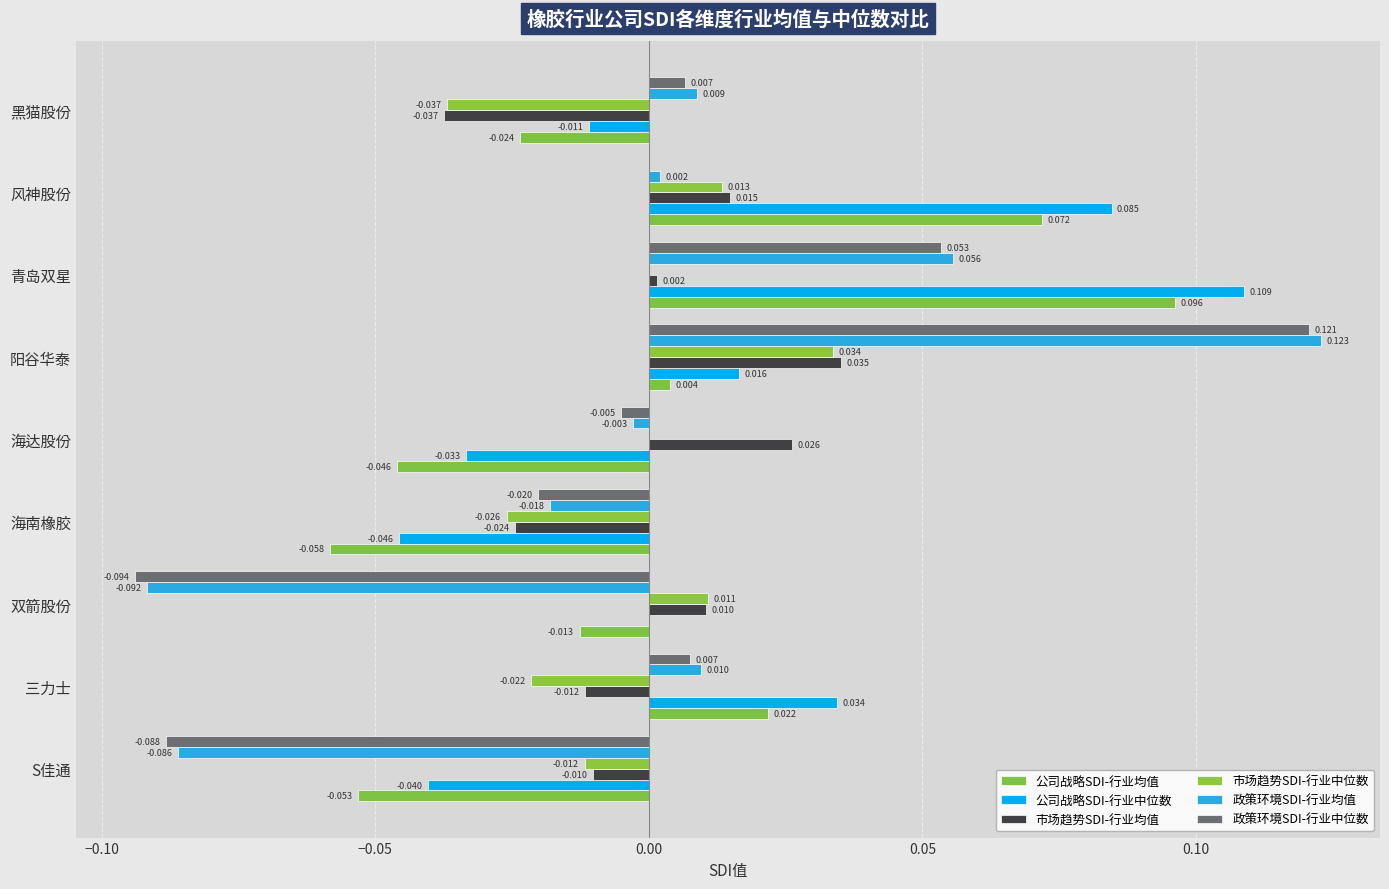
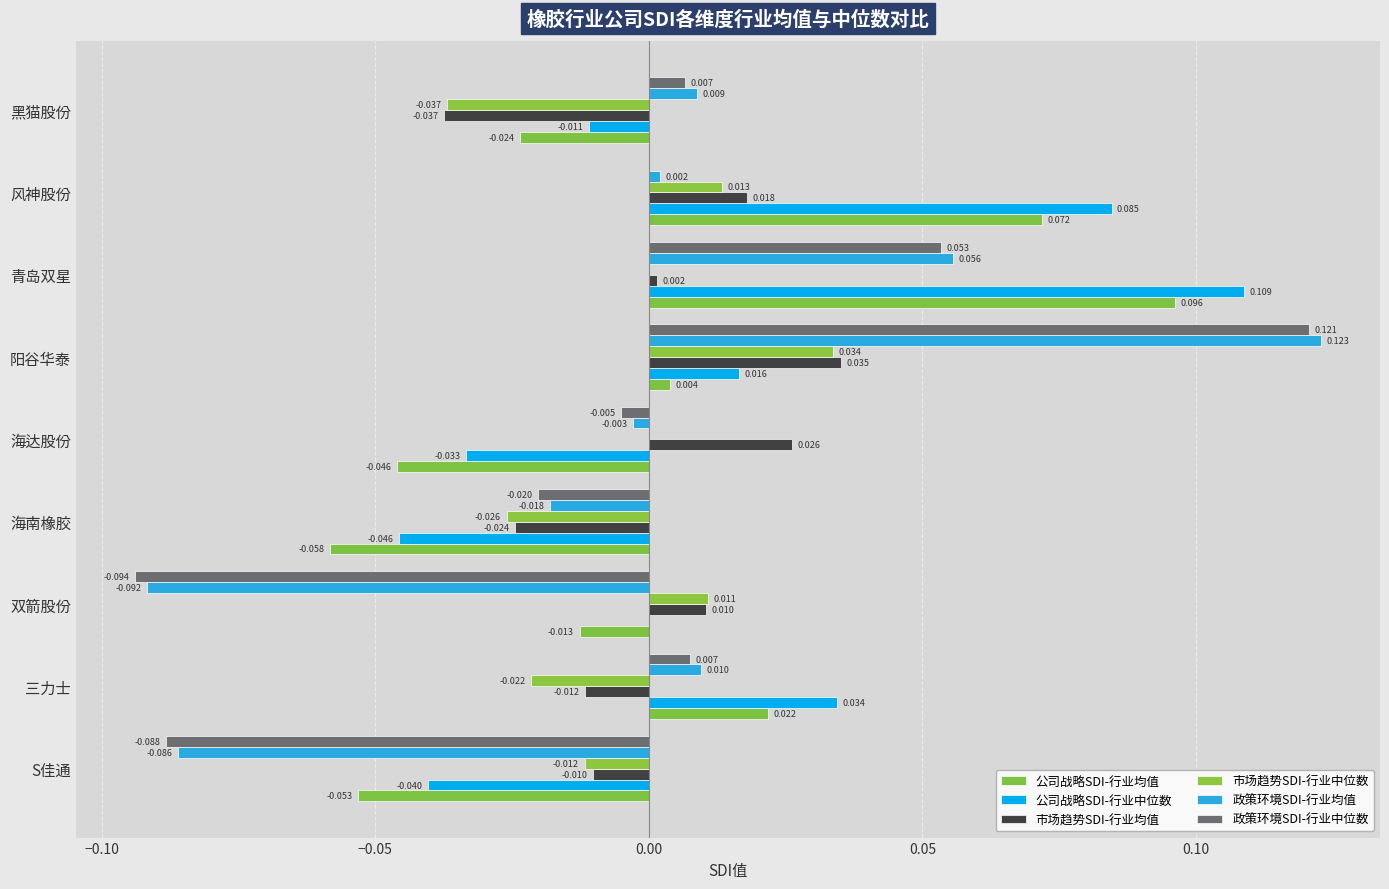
市场趋势SDI-行业均值, 风神股份: 0.015 -> 0.018
